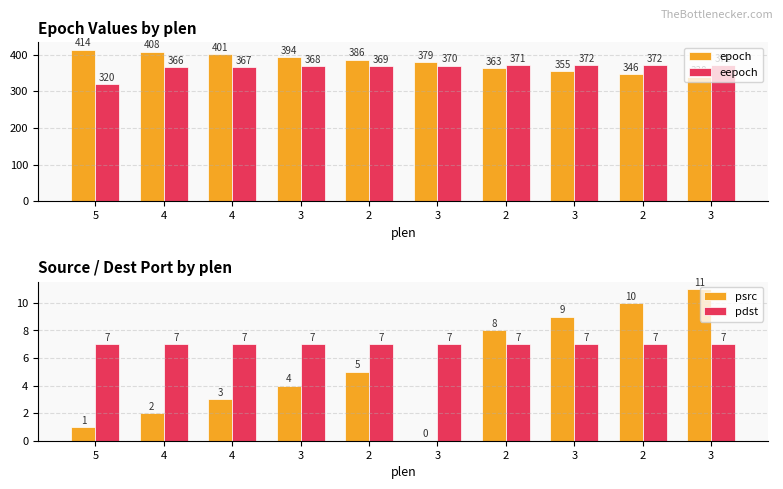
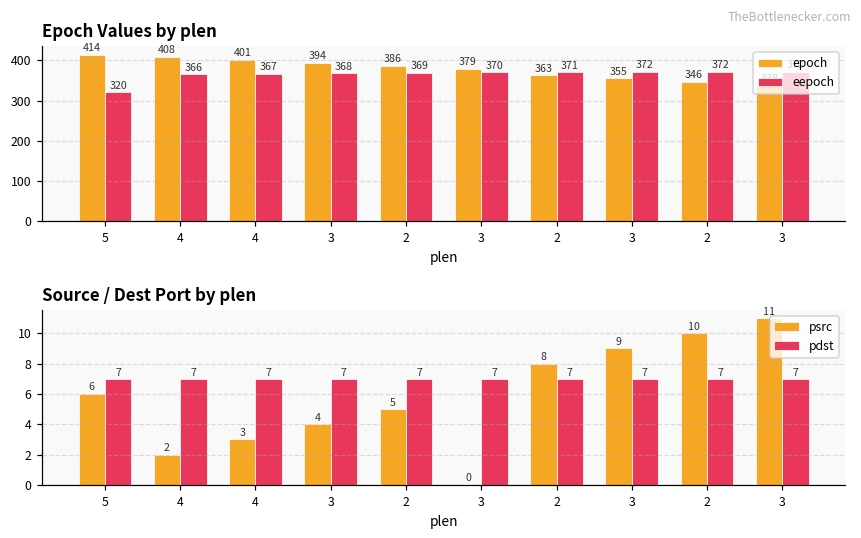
Source / Dest Port by plen, psrc, 5: 1 -> 6
